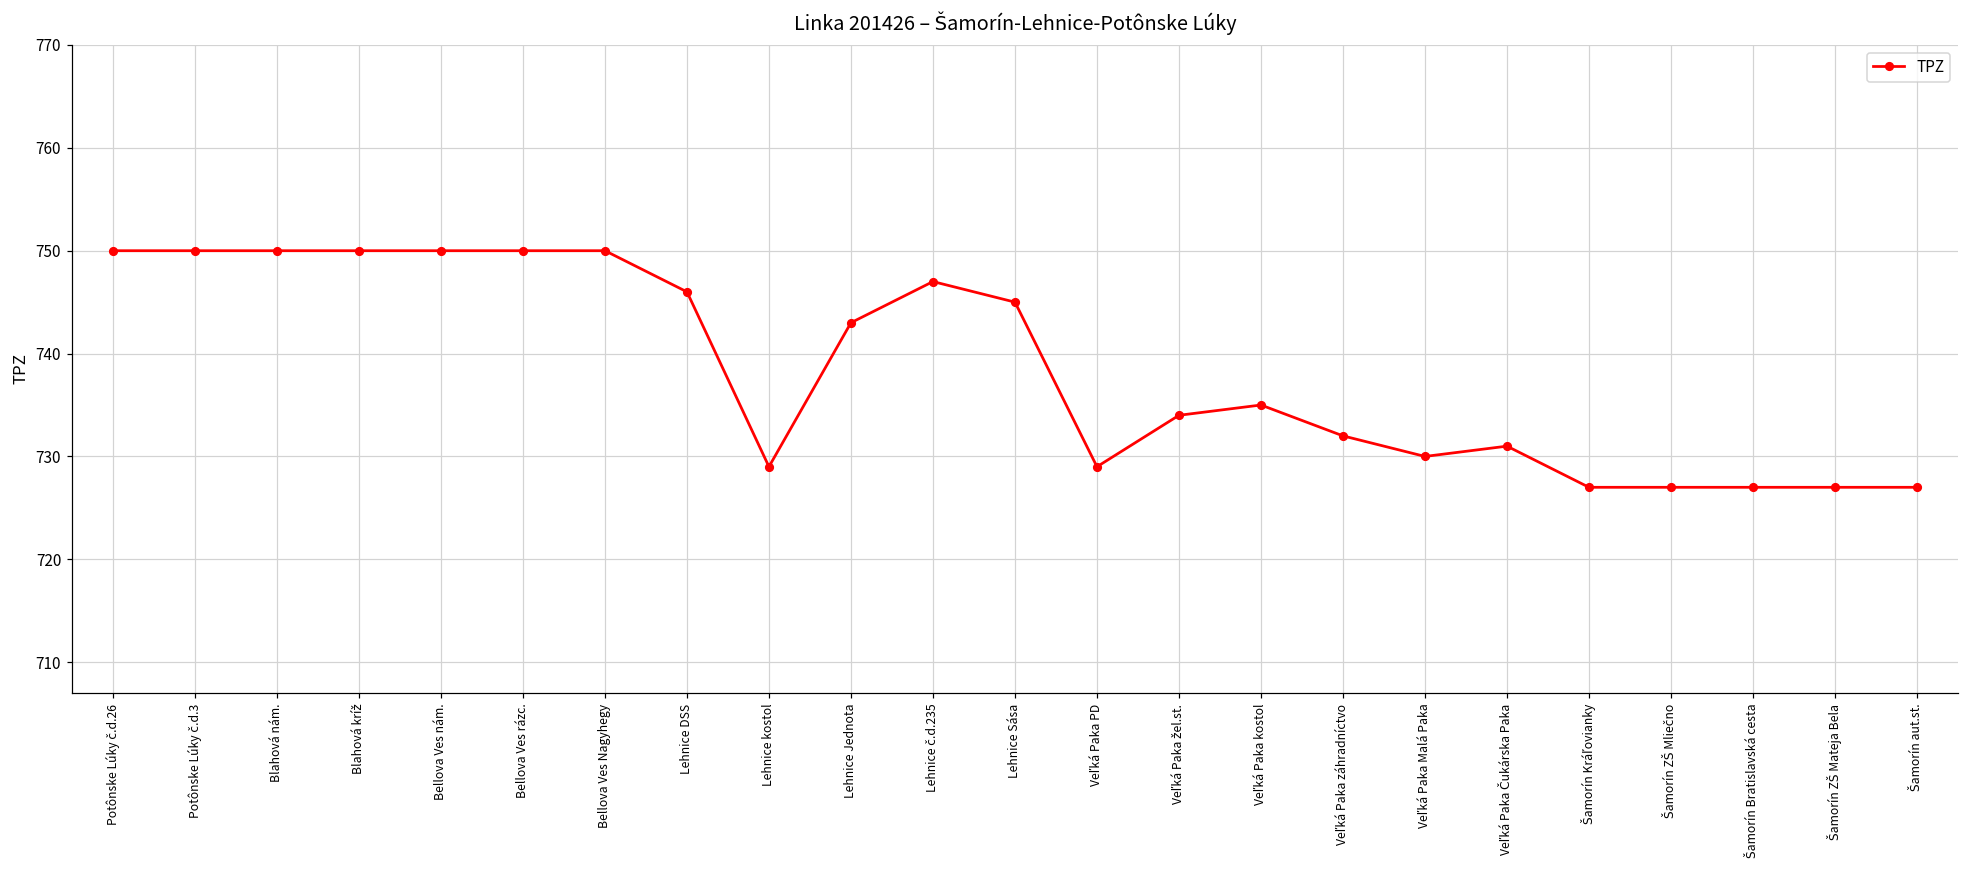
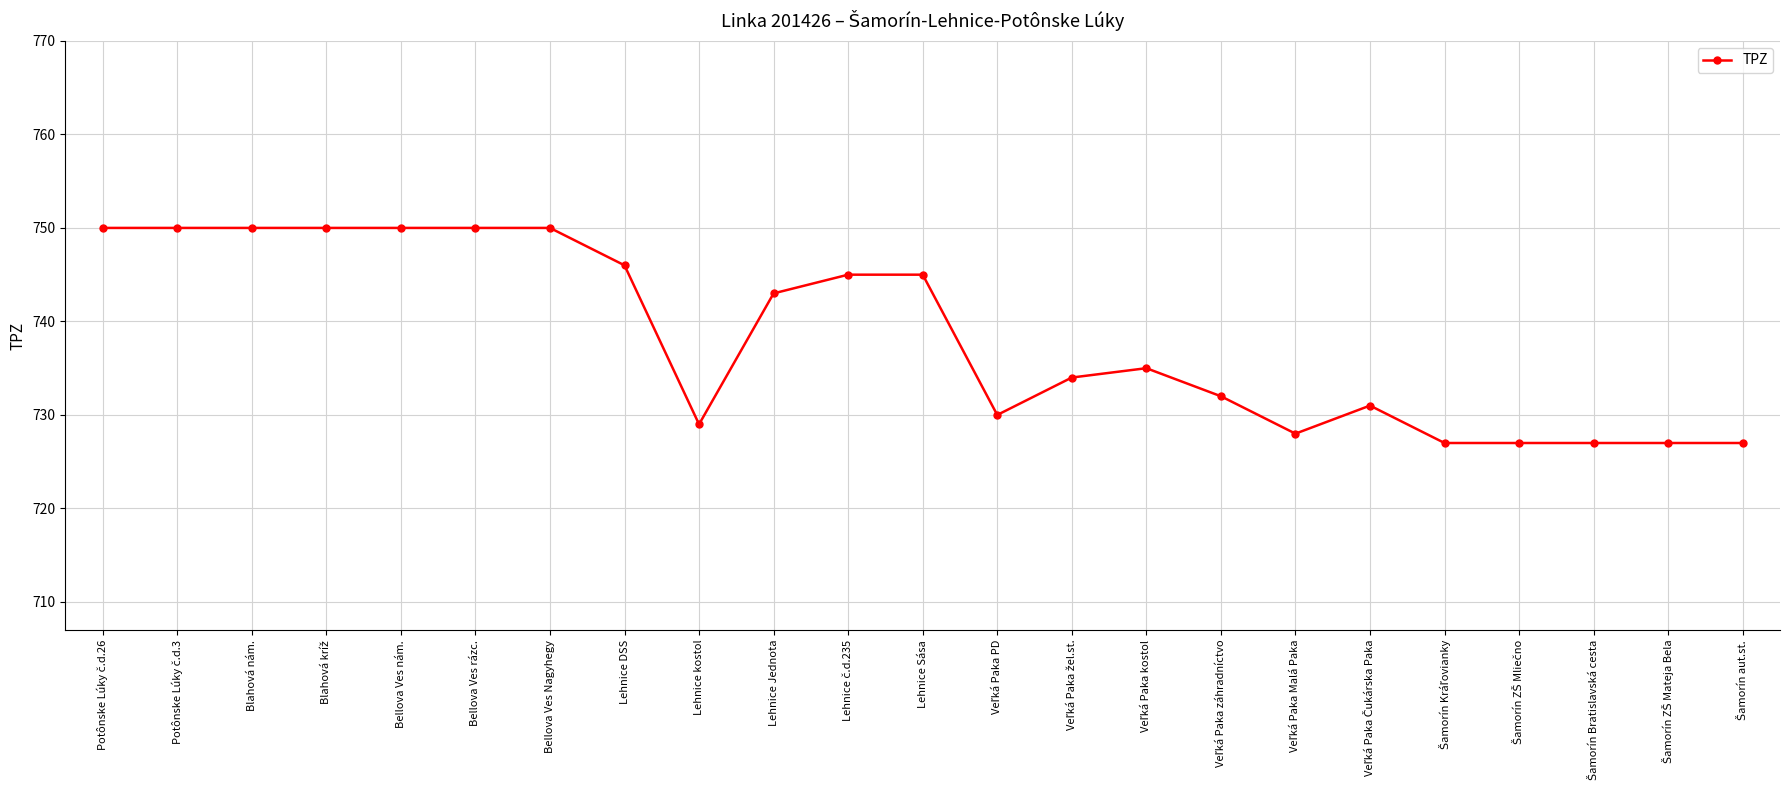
Lehnice č.d.235: 747 -> 745
Veľká Paka PD: 729 -> 730
Veľká Paka Malá Paka: 730 -> 728
